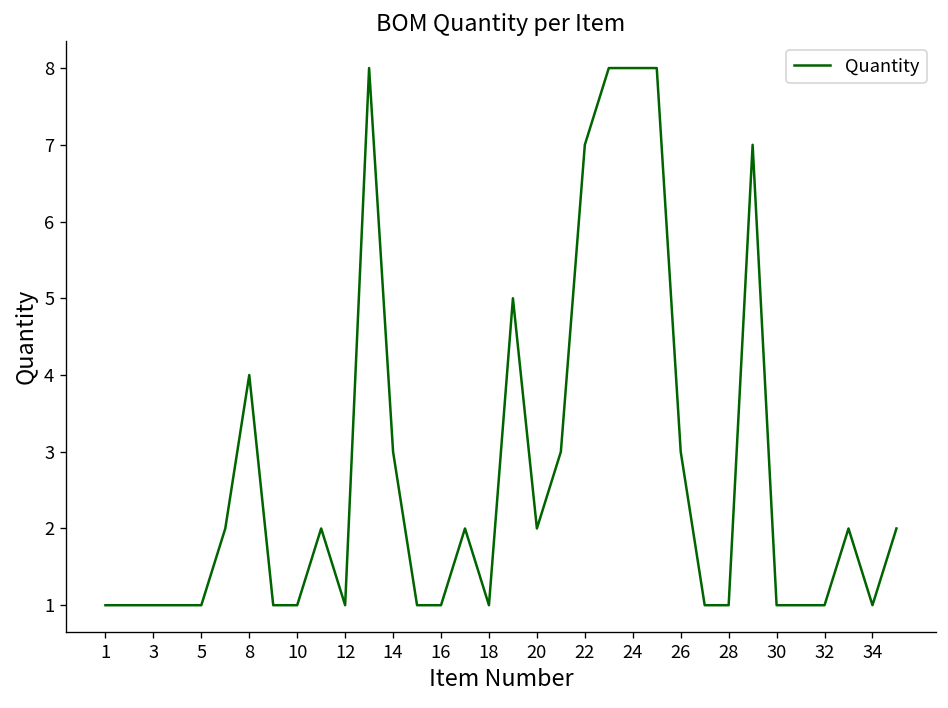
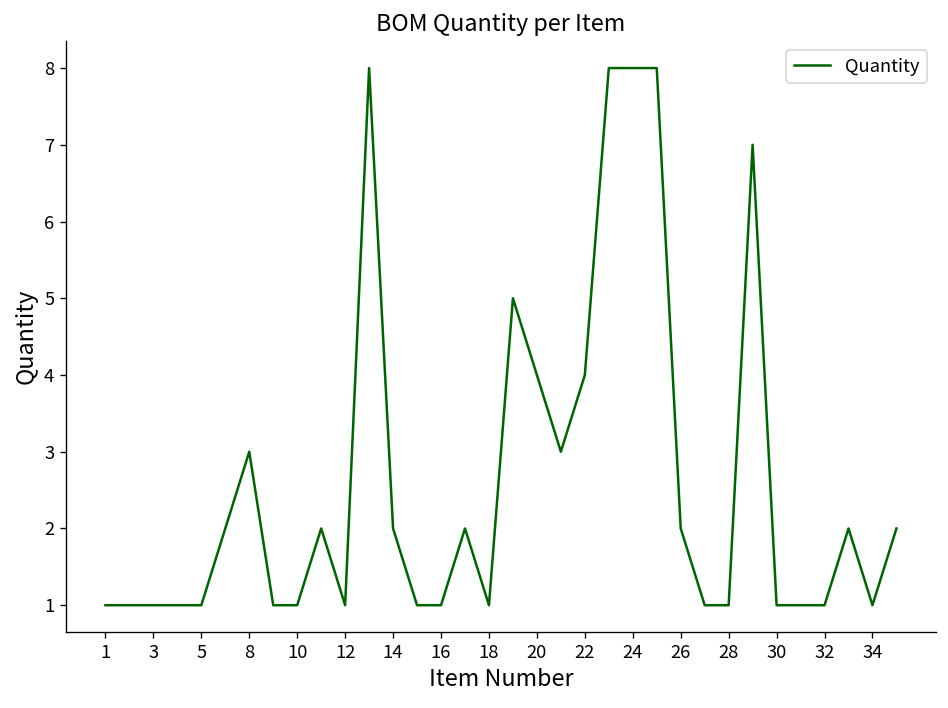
8: 4 -> 3
14: 3 -> 2
20: 2 -> 4
22: 7 -> 4
26: 3 -> 2
